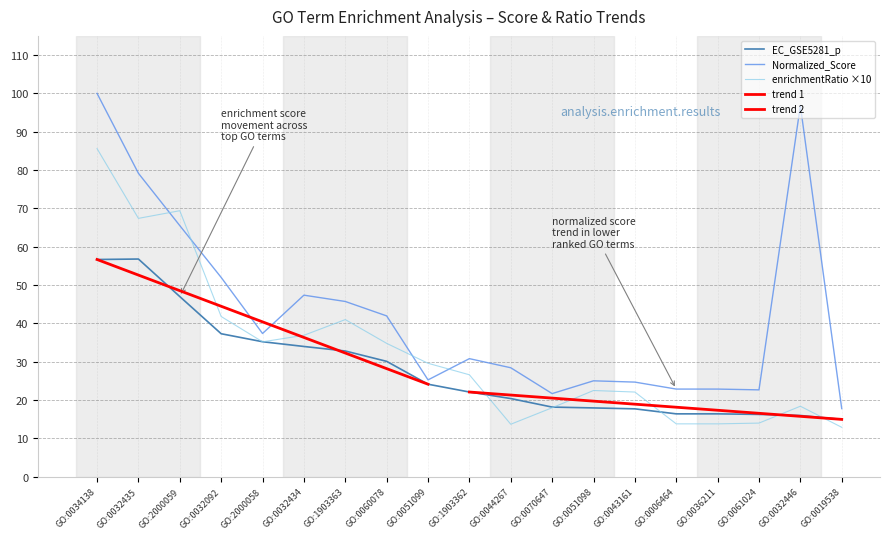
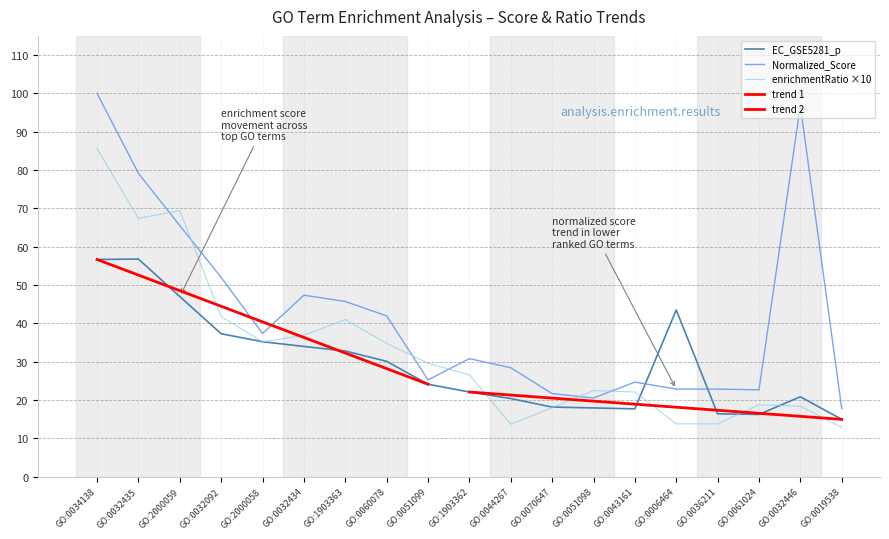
Normalized_Score, GO:0051098: 25 -> 21
EC_GSE5281_p, GO:0006464: 16 -> 44
enrichmentRatio ×10, GO:0061024: 14 -> 19
EC_GSE5281_p, GO:0032446: 16 -> 21
